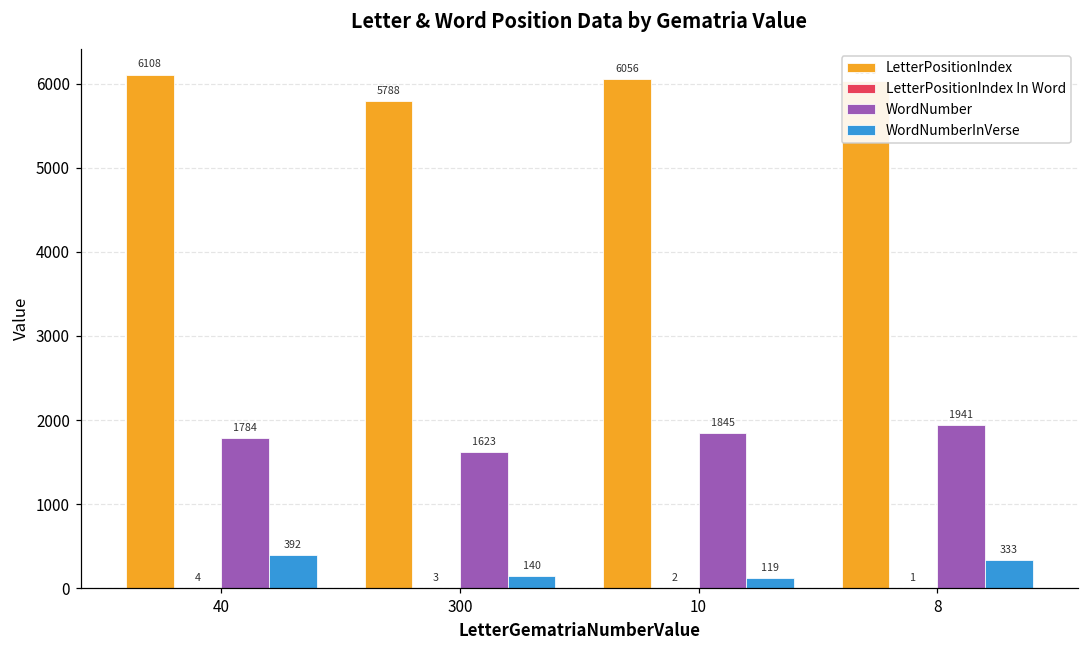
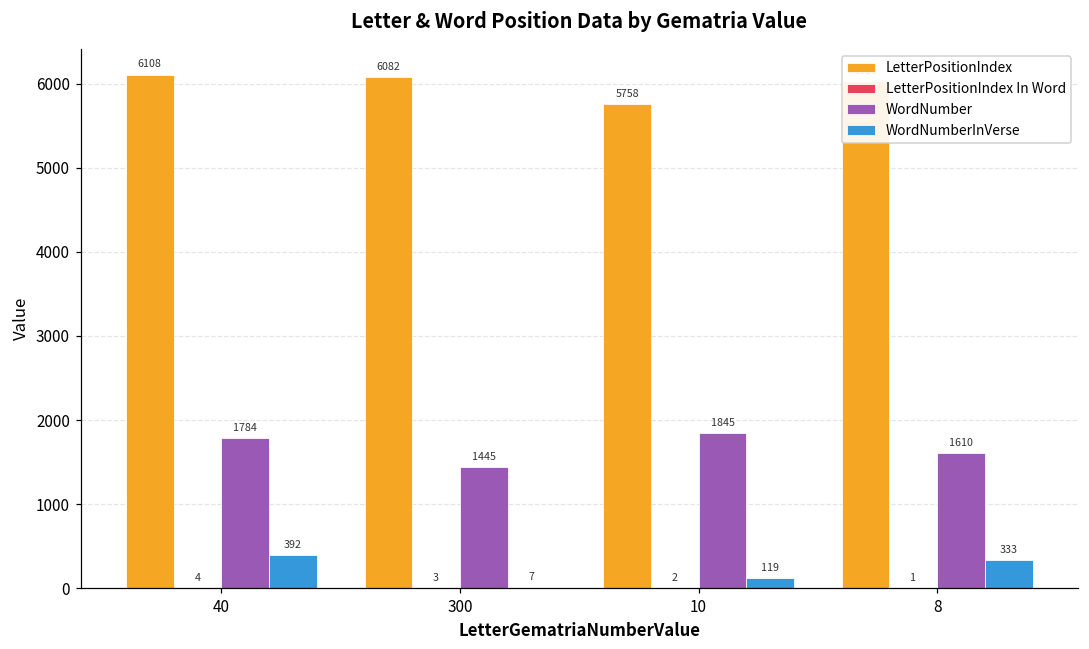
LetterPositionIndex, 300: 5788 -> 6082
WordNumber, 300: 1623 -> 1445
WordNumberInVerse, 300: 140 -> 7
LetterPositionIndex, 10: 6056 -> 5758
WordNumber, 8: 1941 -> 1610
